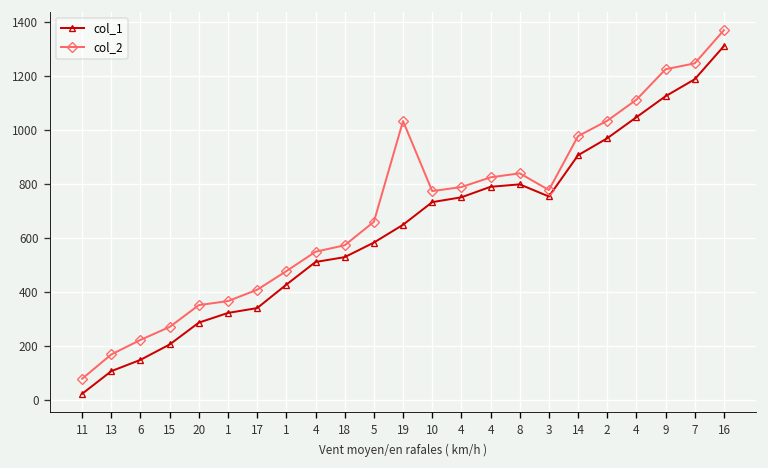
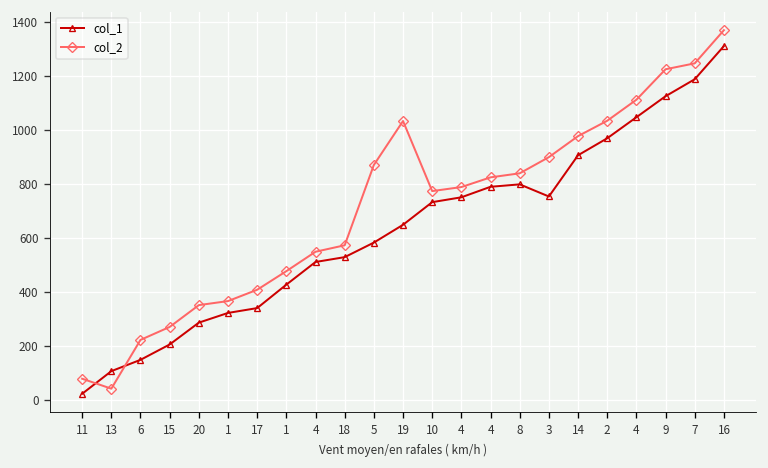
col_2, 13: 170 -> 40
col_2, 5: 660 -> 870
col_2, 3: 780 -> 900
